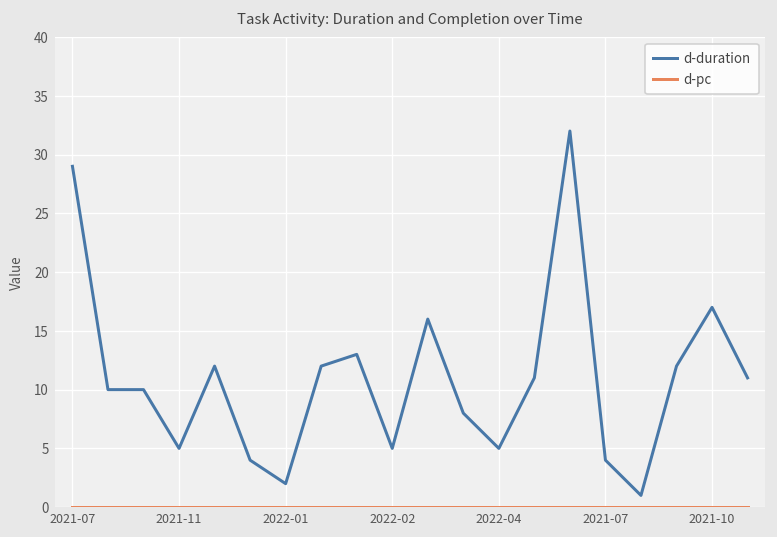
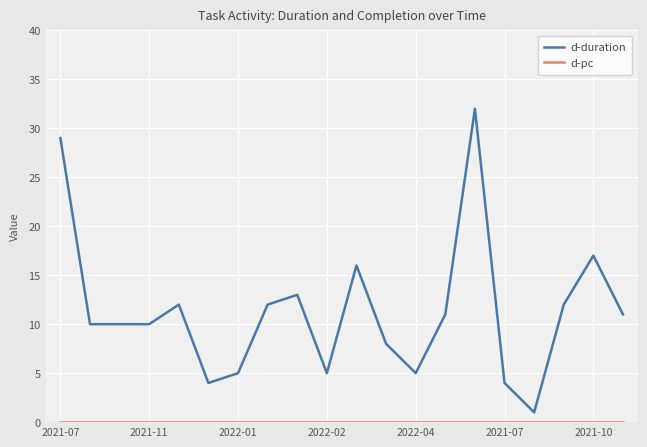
d-duration, 2021-11: 5 -> 10
d-duration, 2022-01: 2 -> 5
